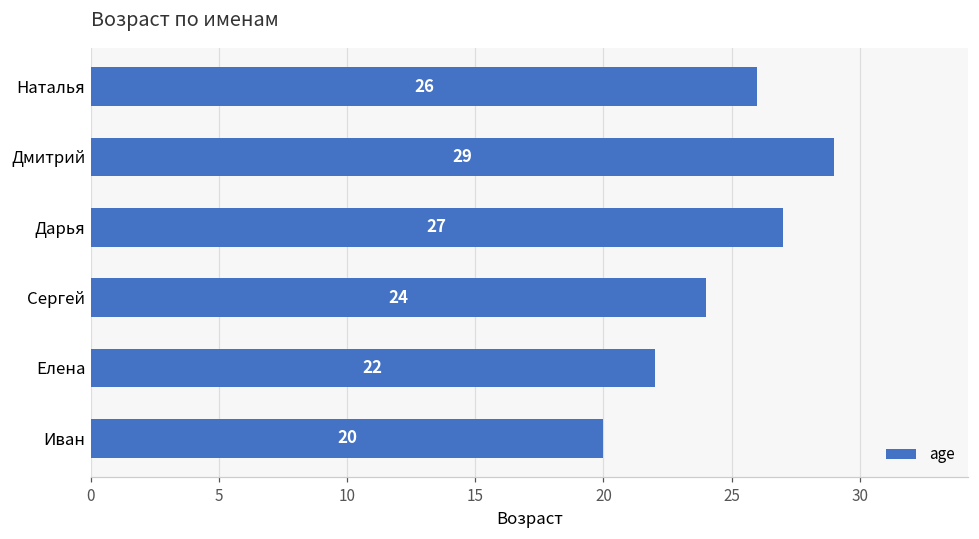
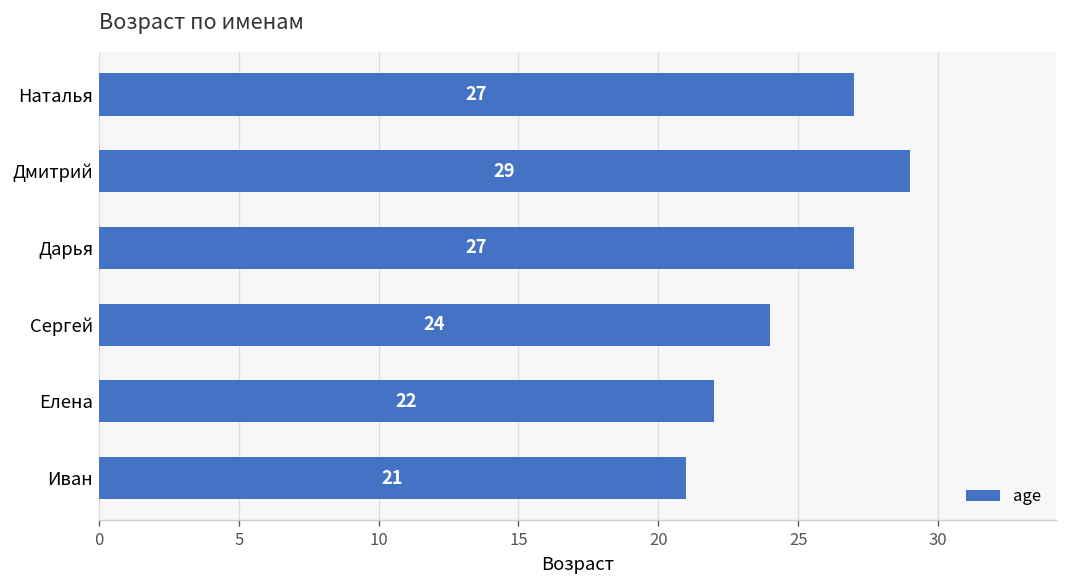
Наталья: 26 -> 27
Иван: 20 -> 21
